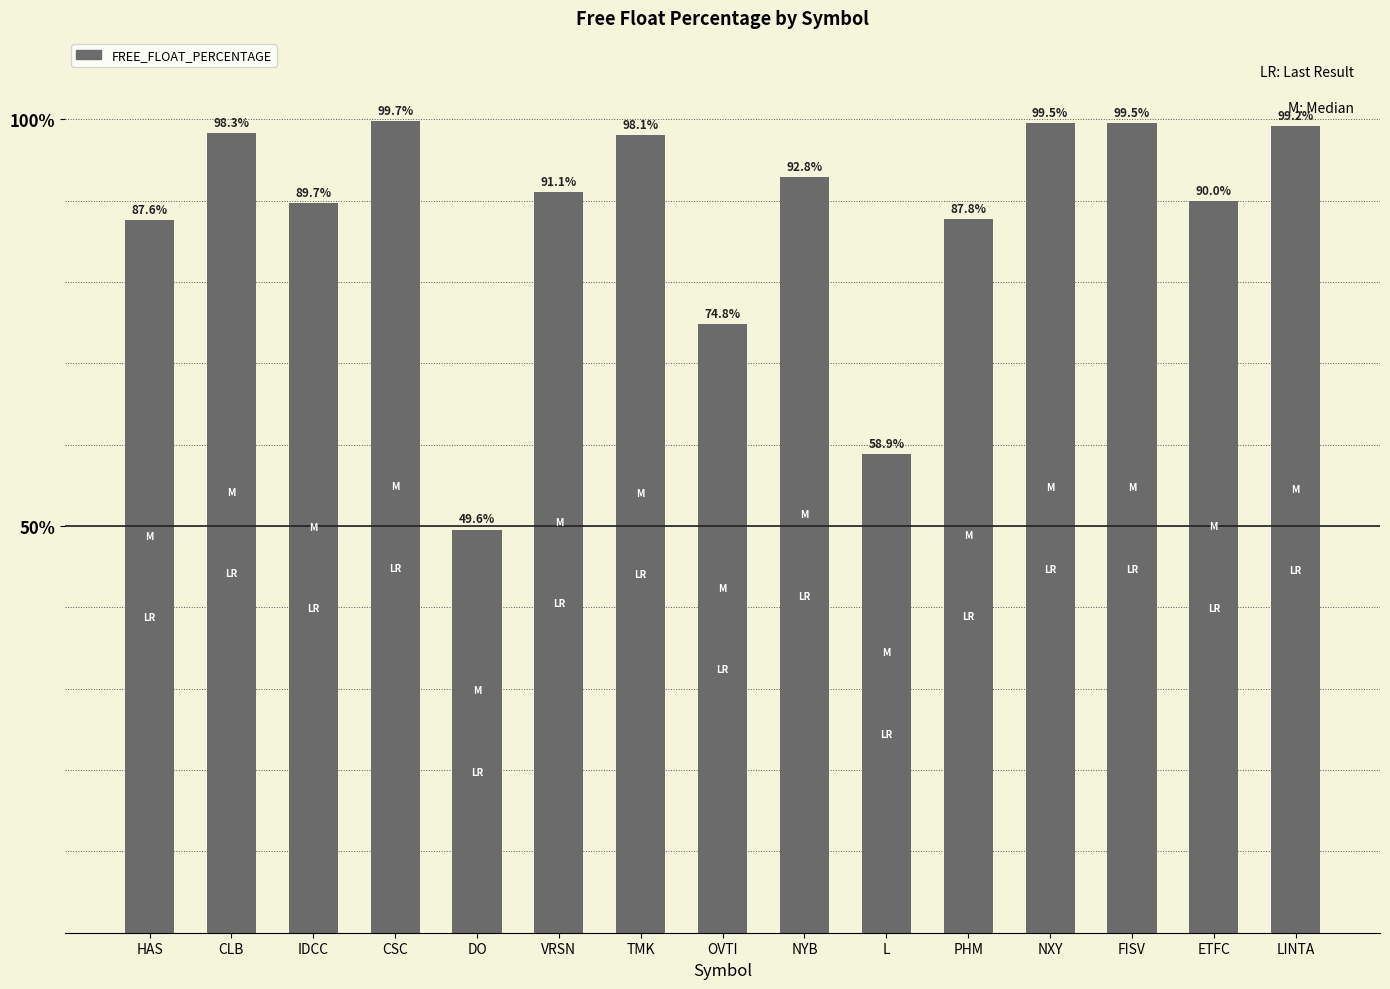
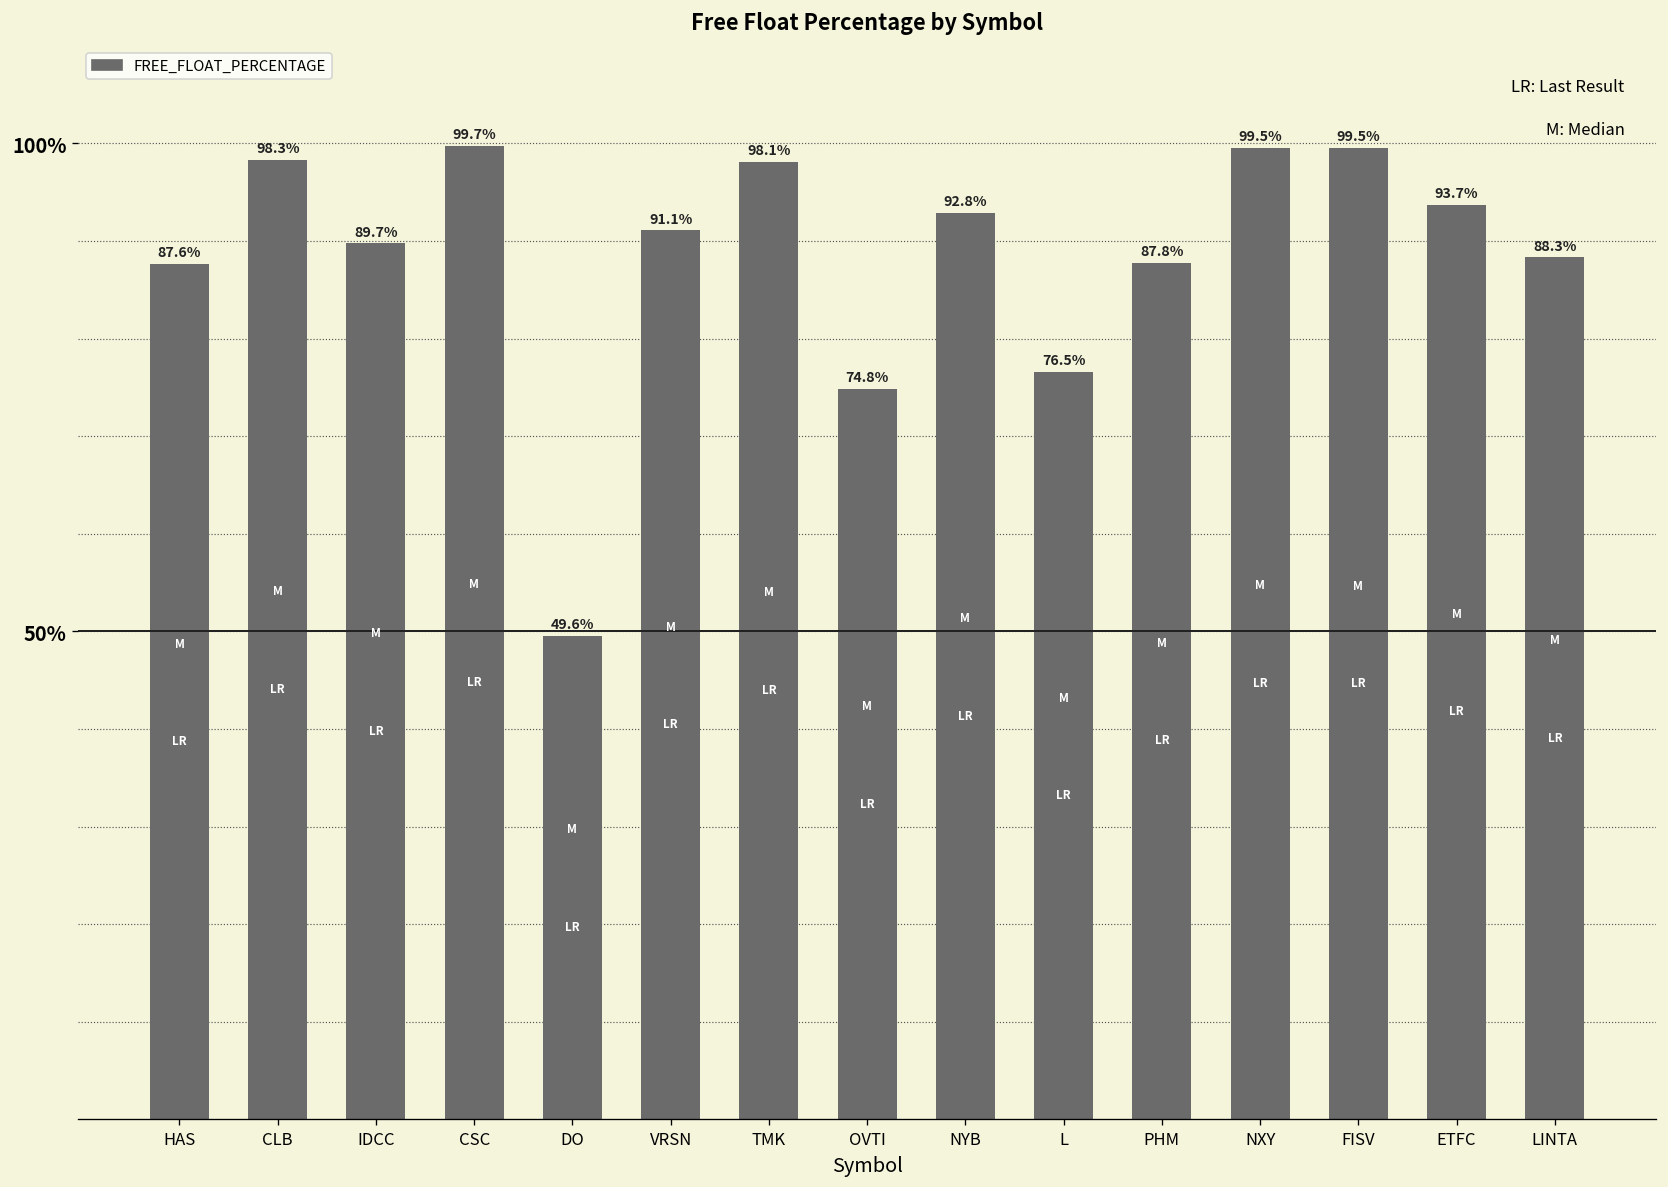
L: 58.9% -> 76.5%
ETFC: 90.0% -> 93.7%
LINTA: 99.2% -> 88.3%
